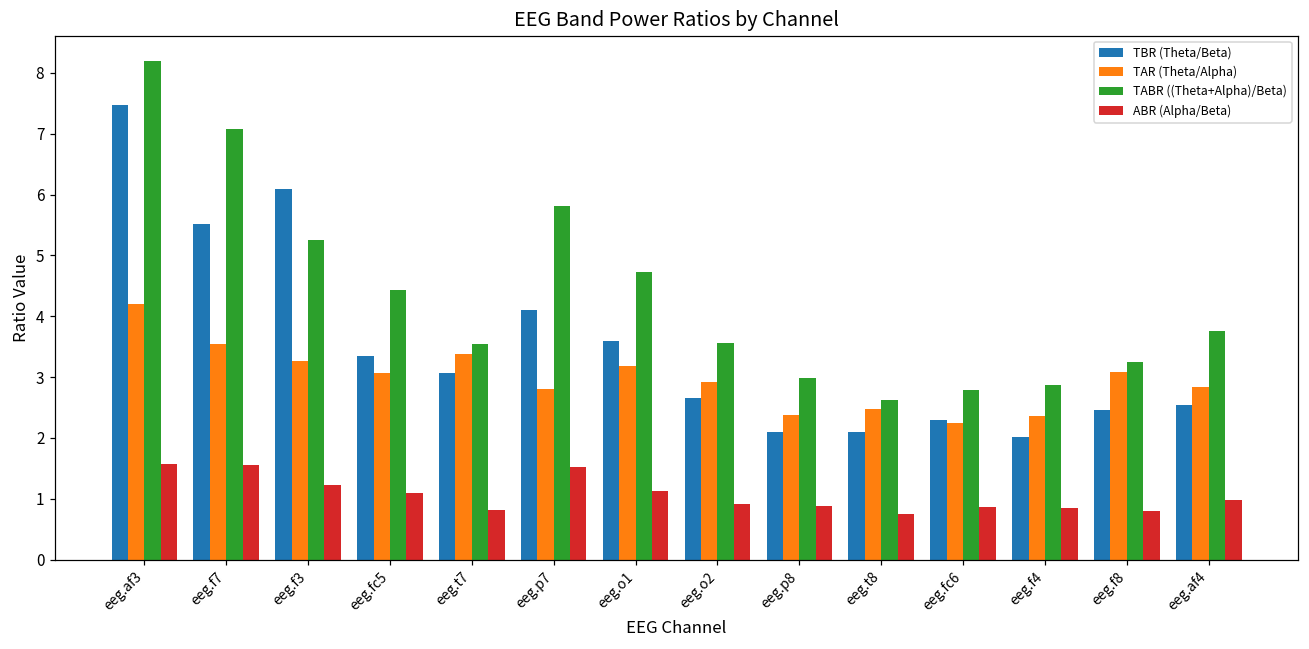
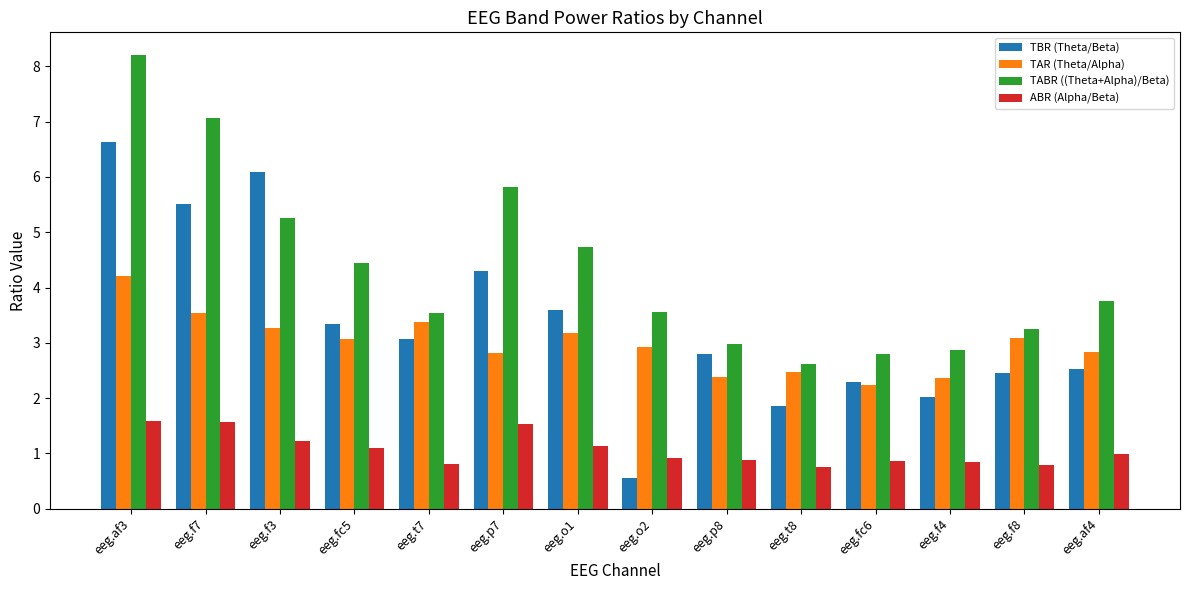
TBR (Theta/Beta), eeg.af3: 7.5 -> 6.6
TBR (Theta/Beta), eeg.p7: 4.1 -> 4.3
TBR (Theta/Beta), eeg.o2: 2.7 -> 0.6
TBR (Theta/Beta), eeg.p8: 2.1 -> 2.8
TBR (Theta/Beta), eeg.t8: 2.1 -> 1.9
